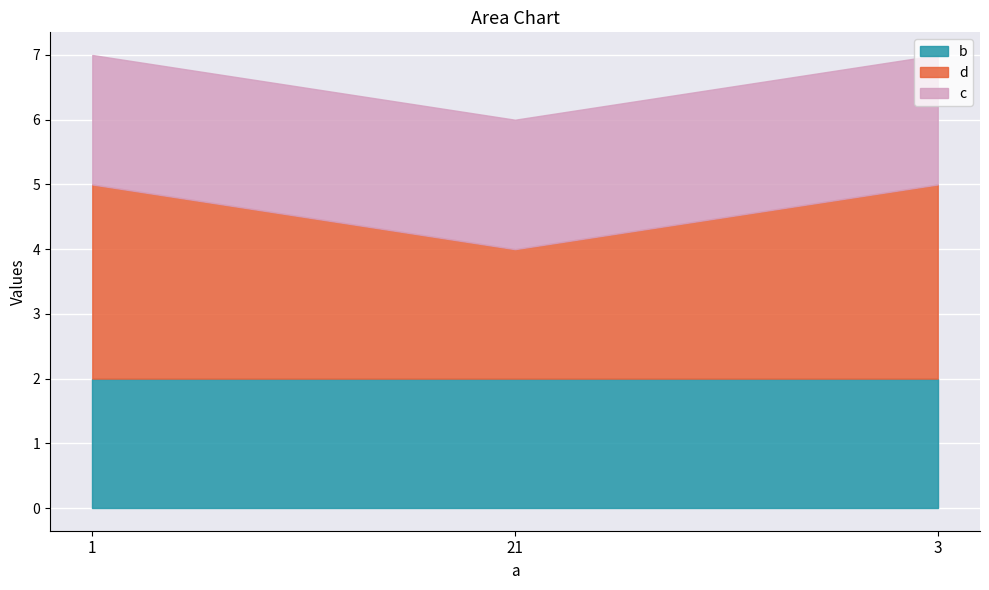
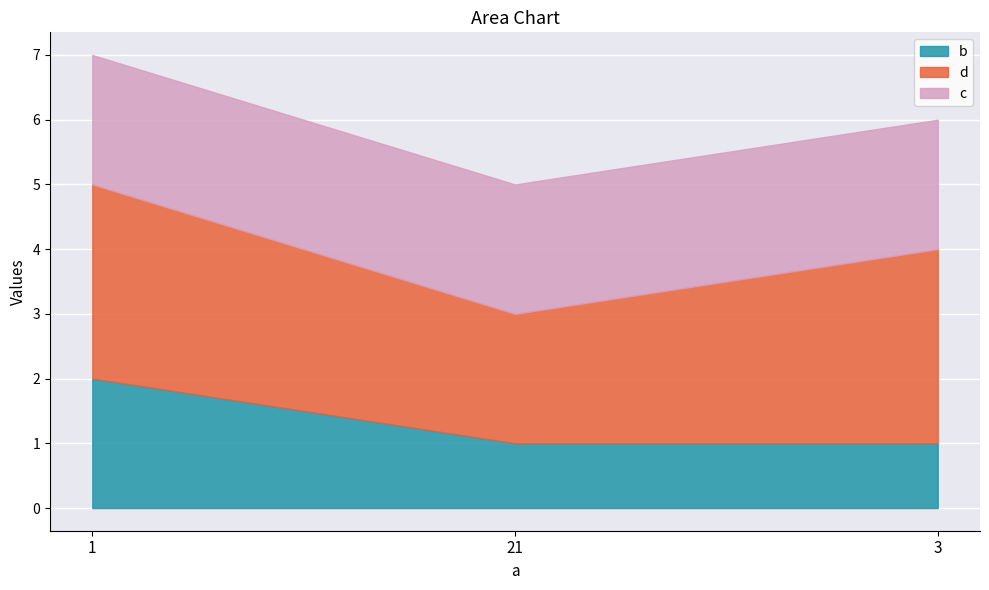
b, 21: 2 -> 1
b, 3: 2 -> 1
